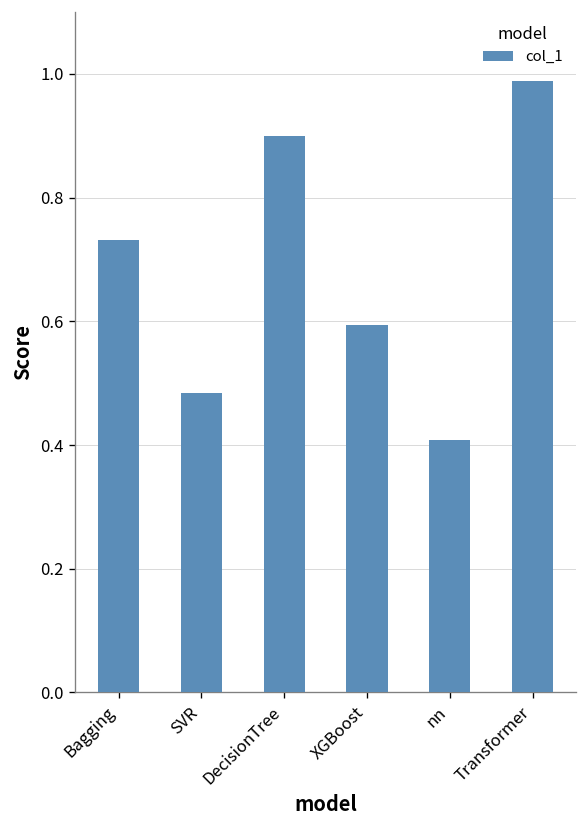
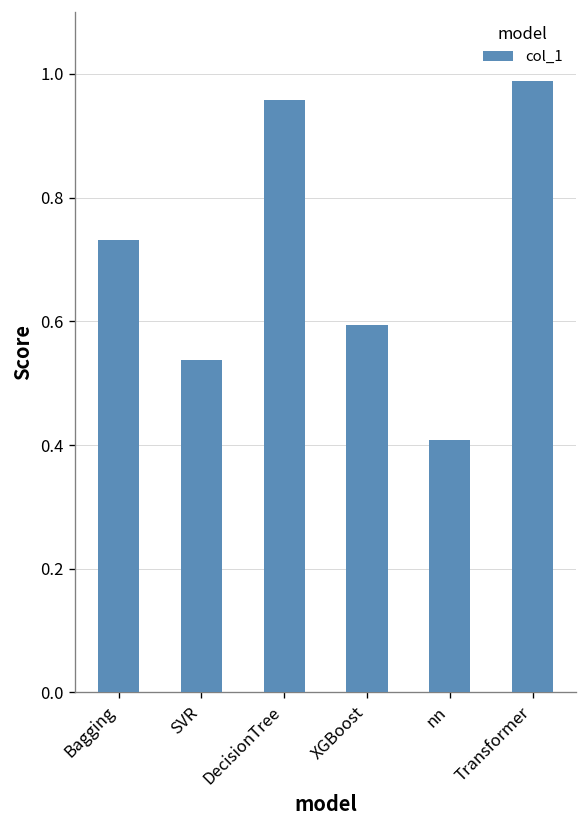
SVR: 0.48 -> 0.54
DecisionTree: 0.90 -> 0.96
